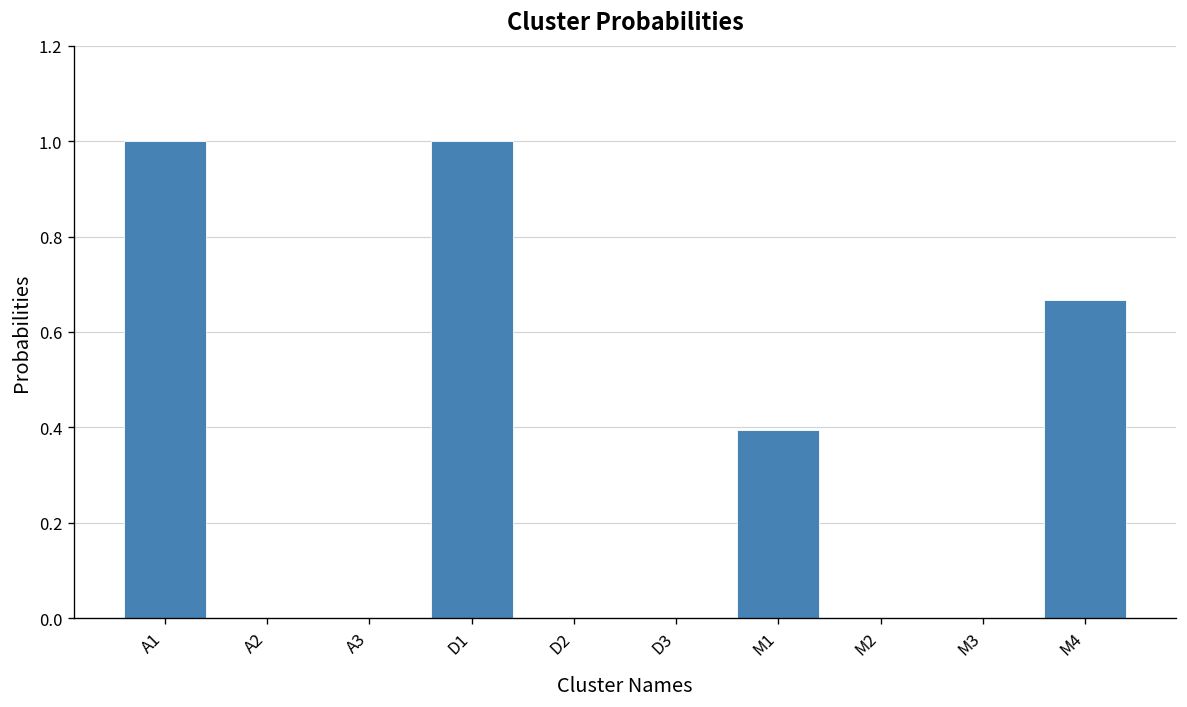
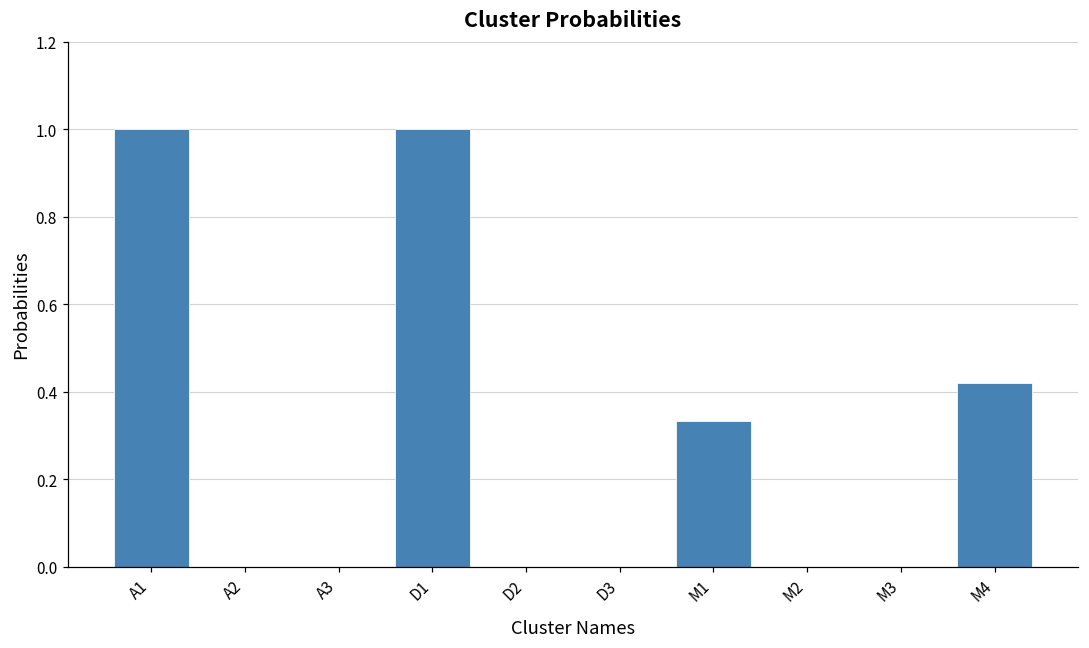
M1: 0.39 -> 0.33
M4: 0.67 -> 0.42
